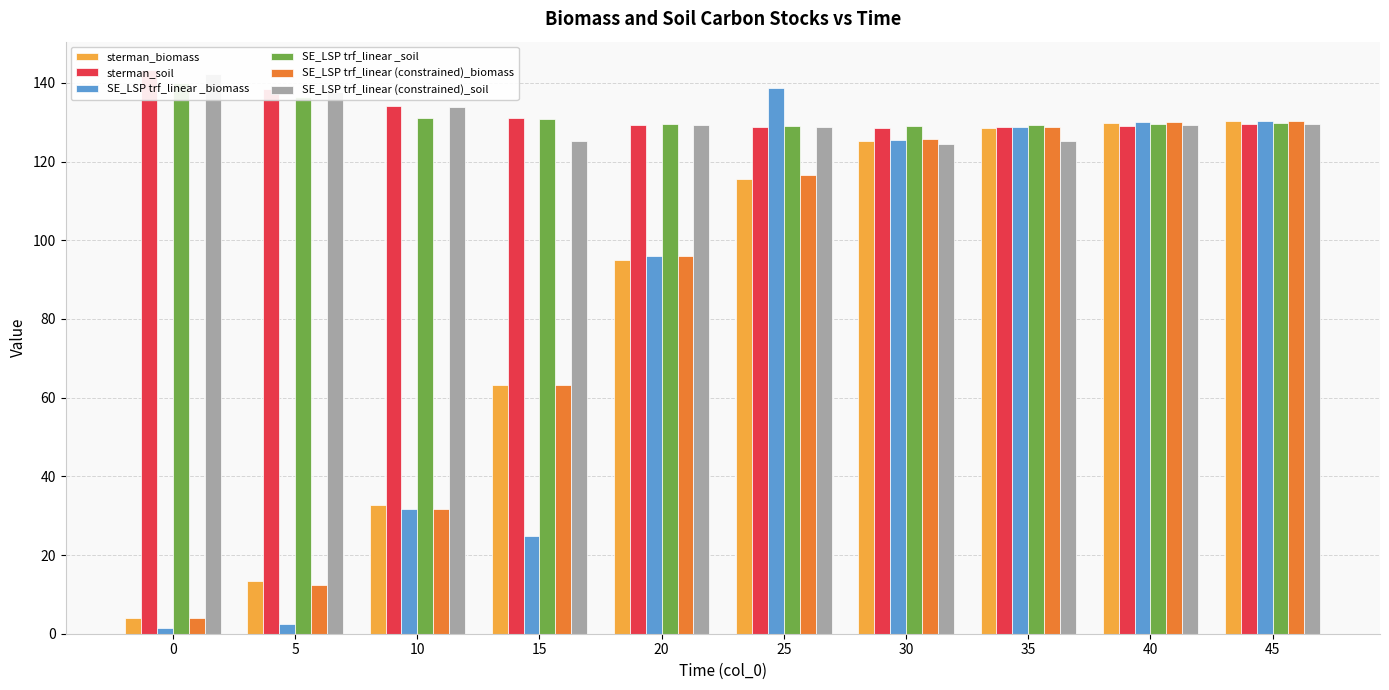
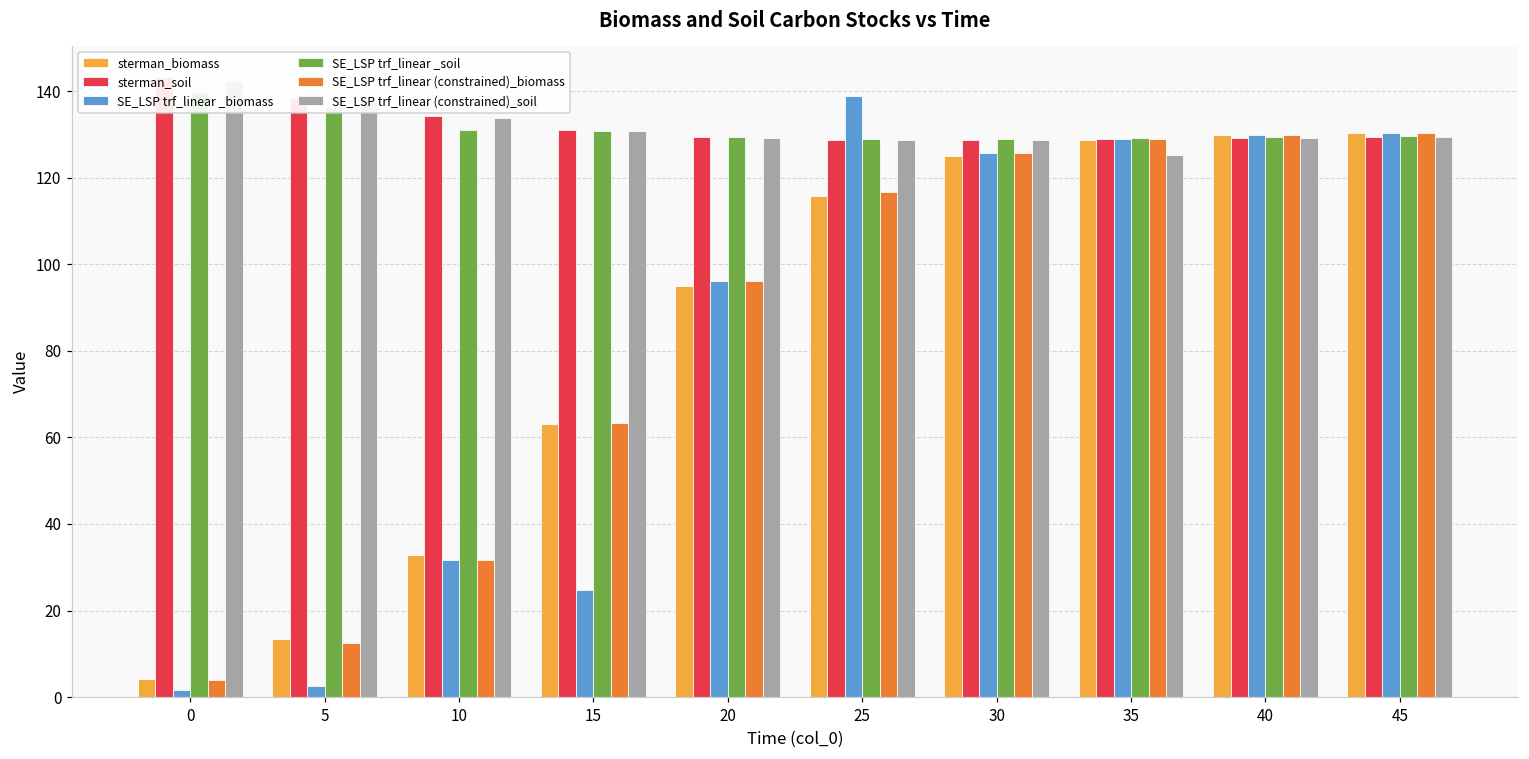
SE_LSP trf_linear (constrained)_soil, 15: 125 -> 131
SE_LSP trf_linear (constrained)_soil, 30: 125 -> 129
